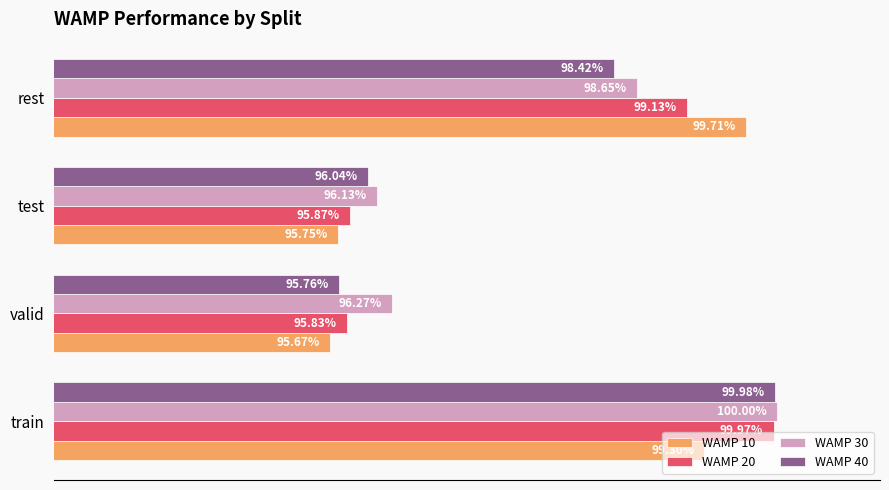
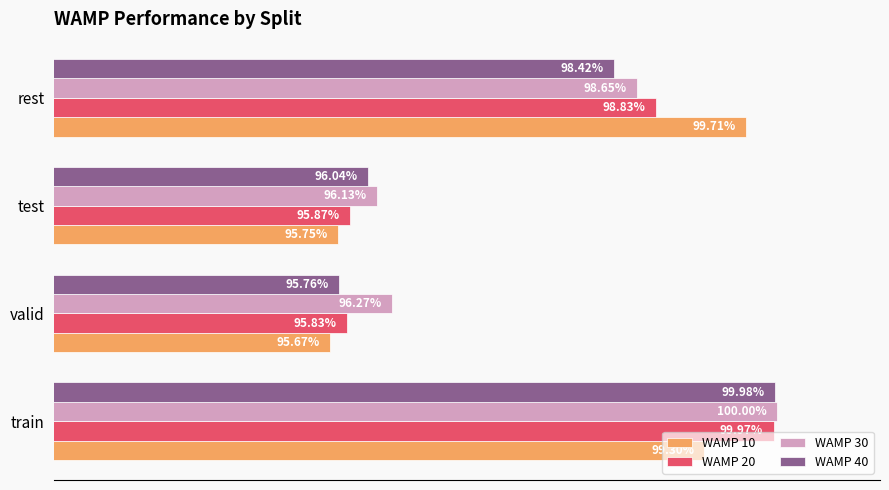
WAMP 20, rest: 99.13% -> 98.83%
